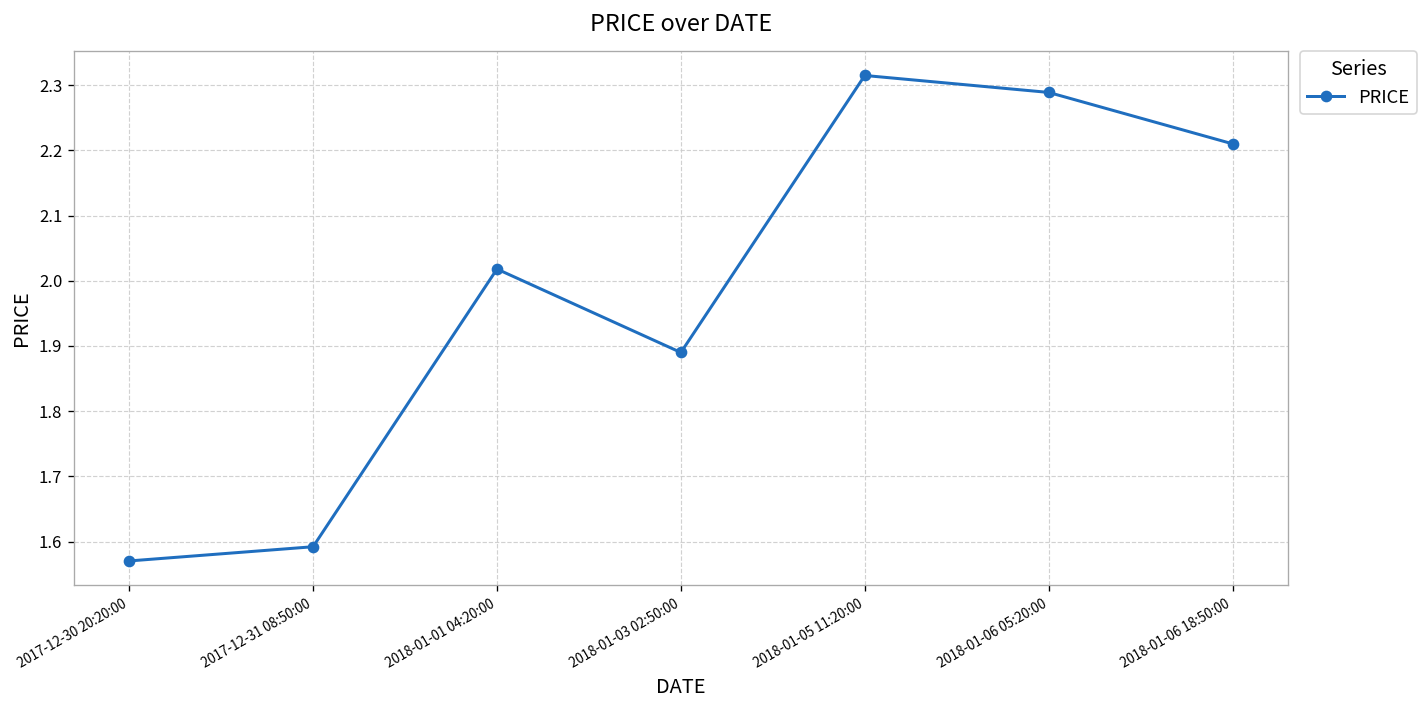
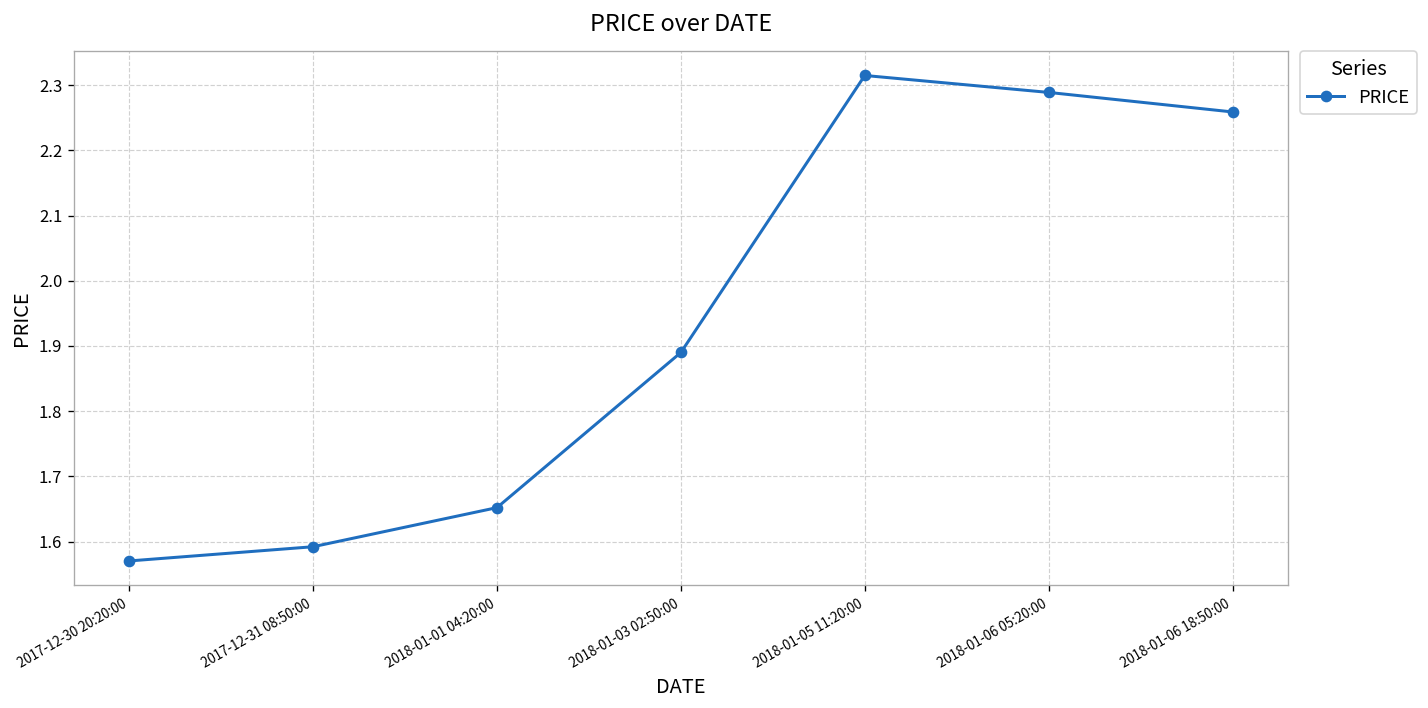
2018-01-01 04:20:00: 2.02 -> 1.65
2018-01-06 18:50:00: 2.21 -> 2.26
